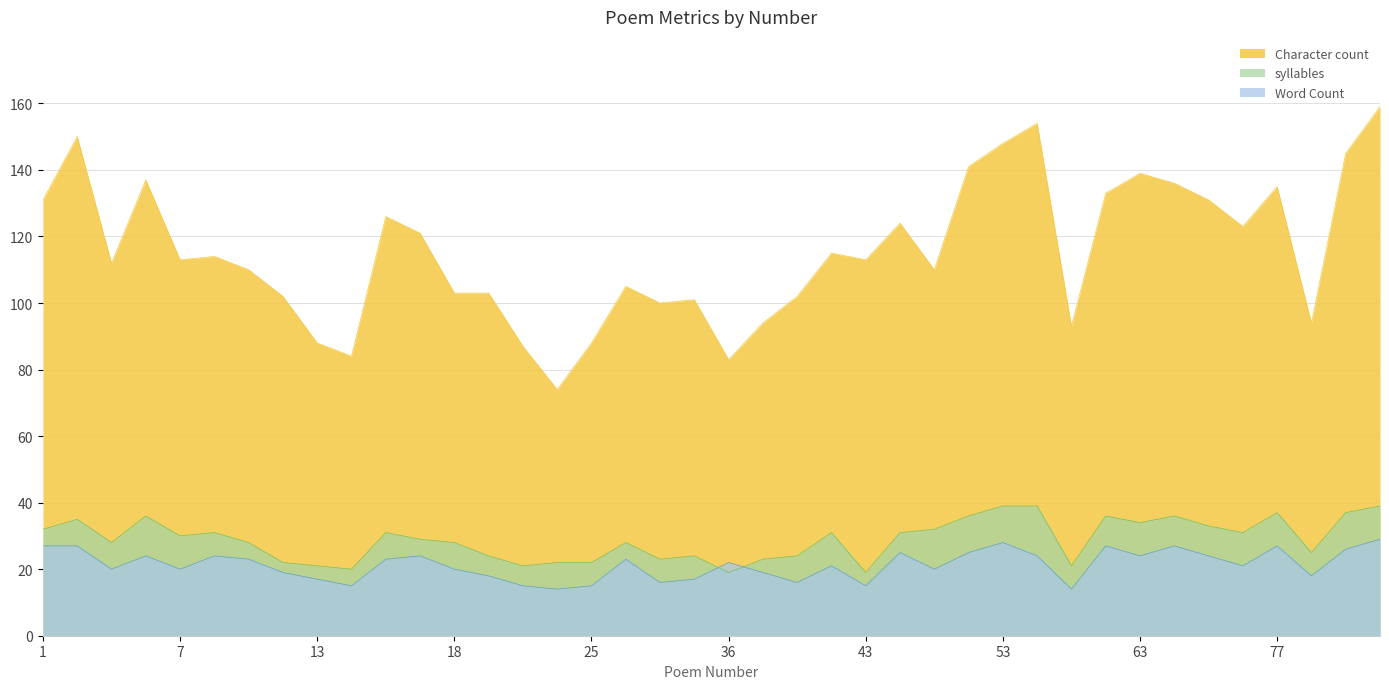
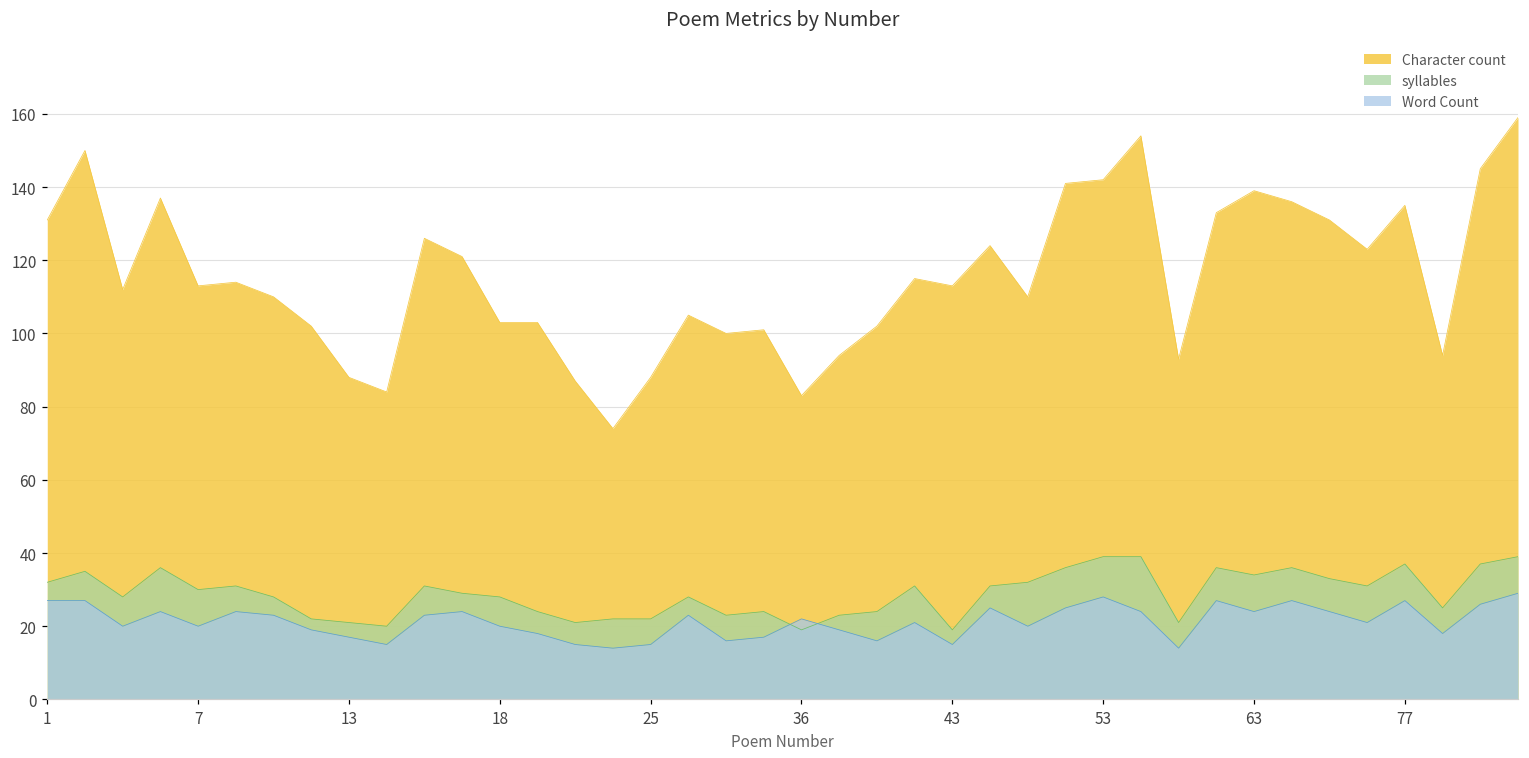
Character count, 53: 148 -> 142
